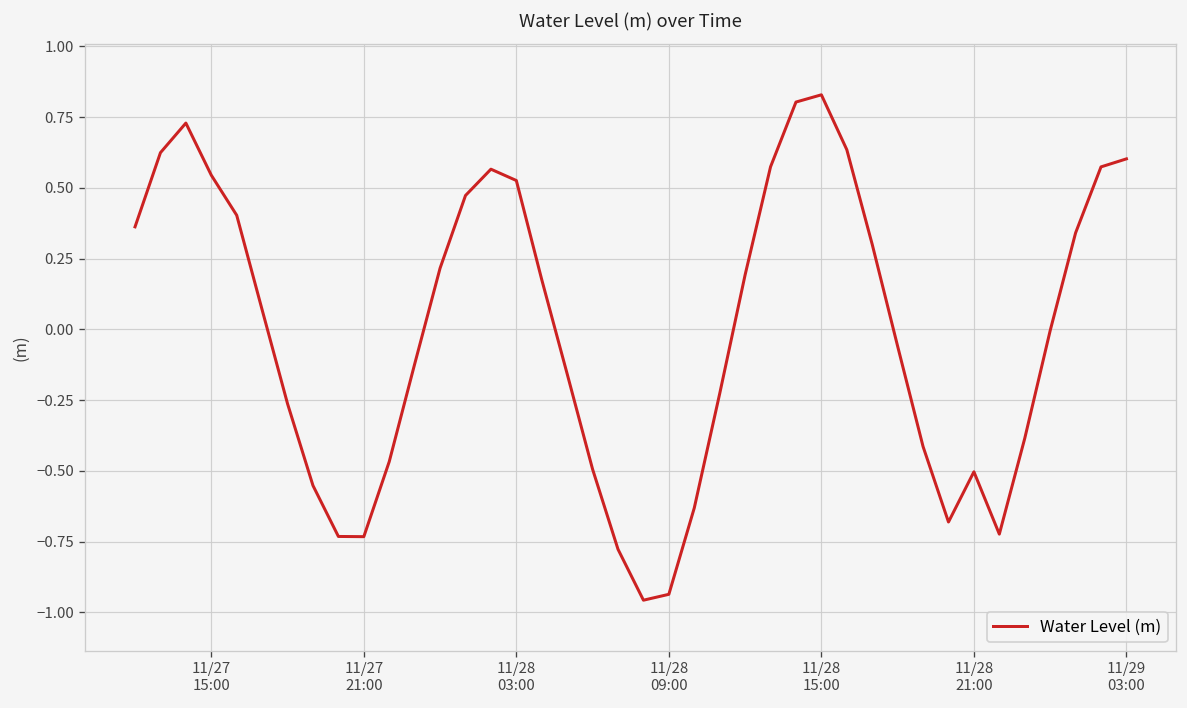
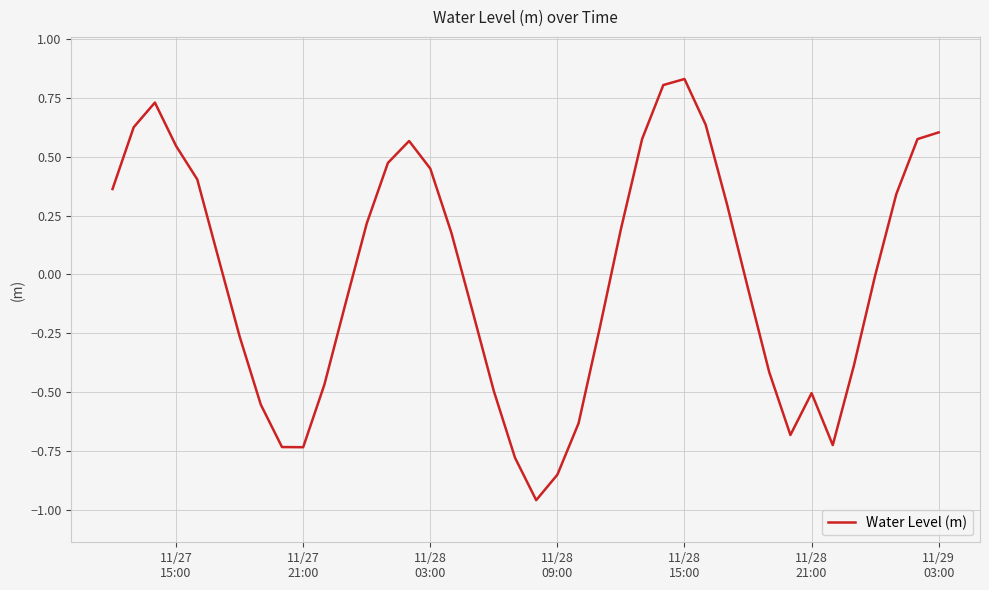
11/28 03:00: 0.53 -> 0.45
11/28 09:00: -0.94 -> -0.85
